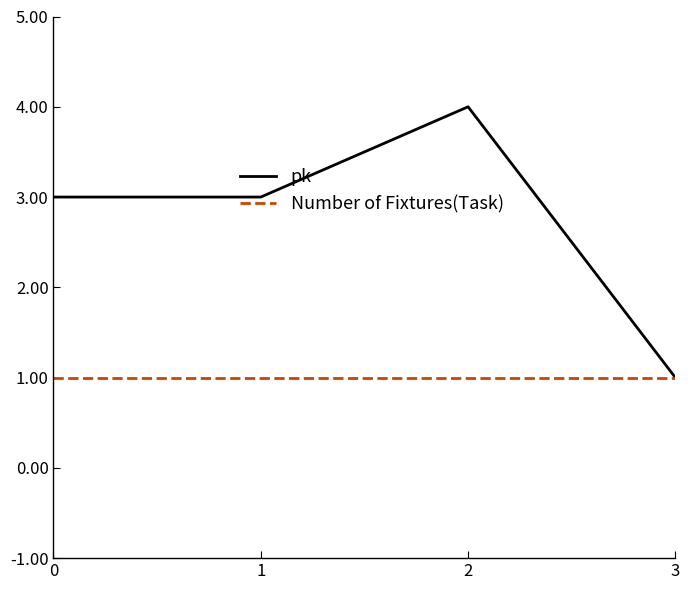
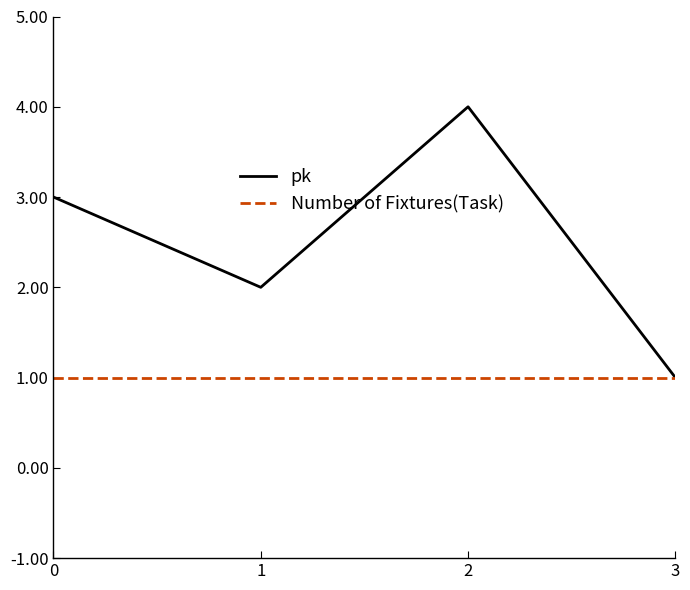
pk, 1: 3 -> 2
